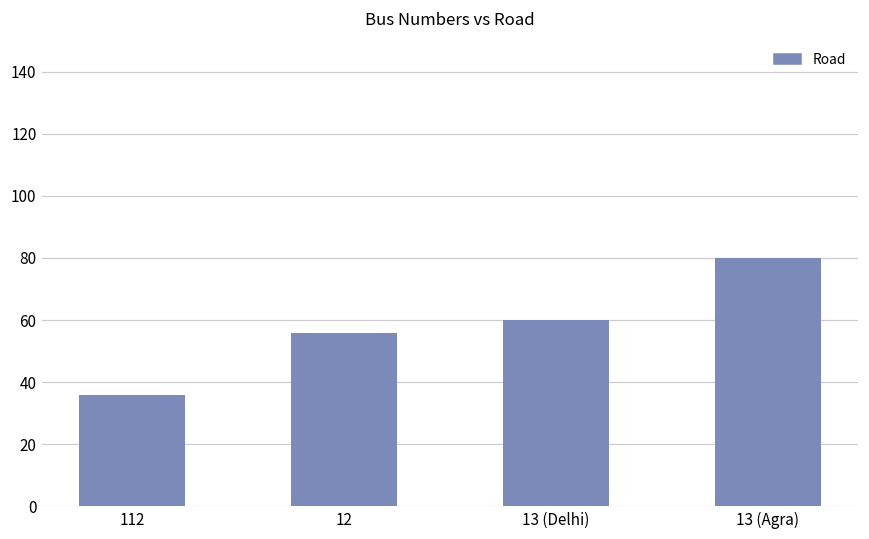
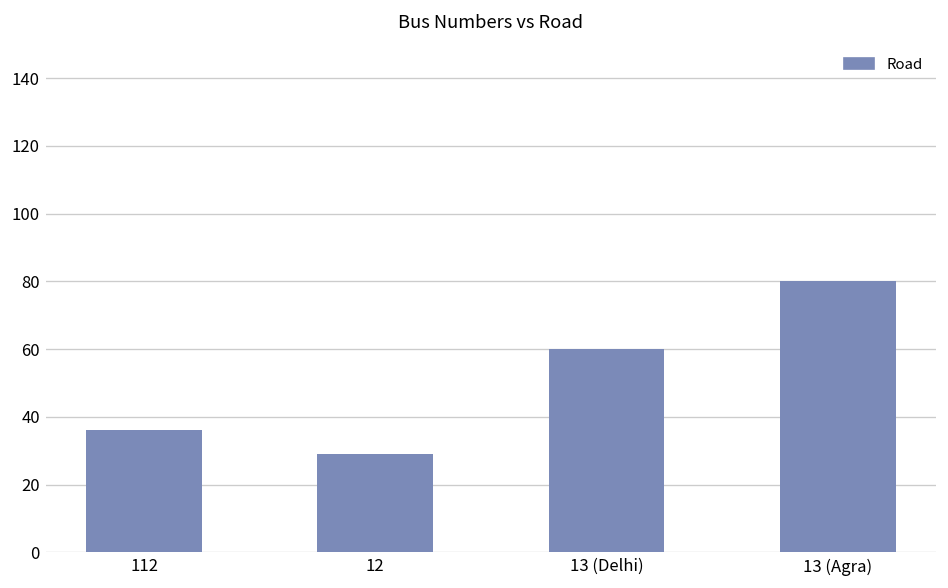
12: 56 -> 29
